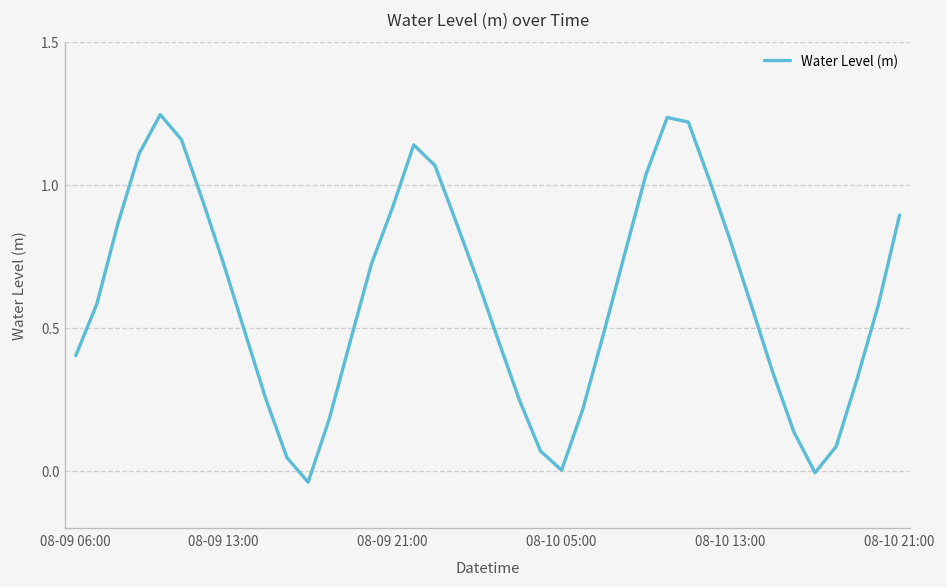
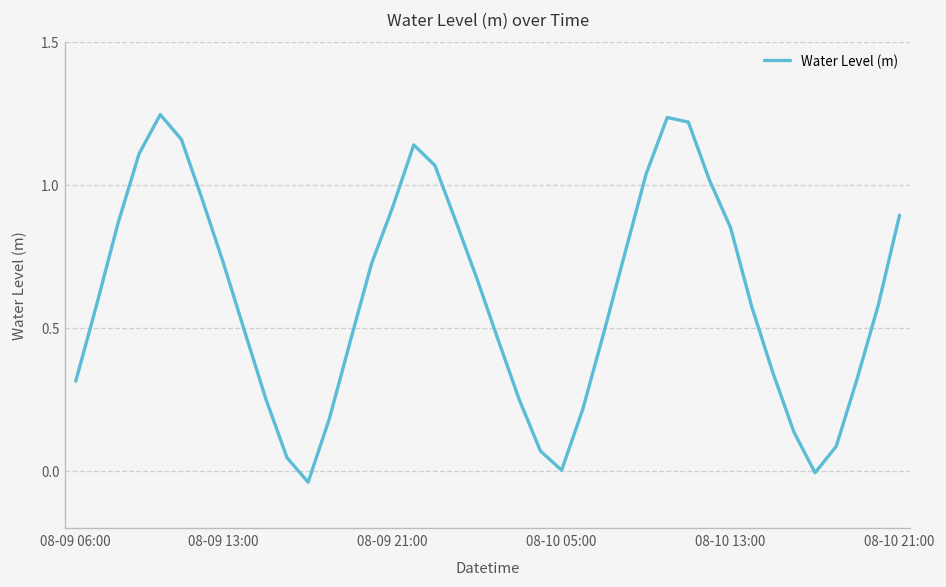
08-09 06:00: 0.40 -> 0.31
08-10 13:00: 0.80 -> 0.85
